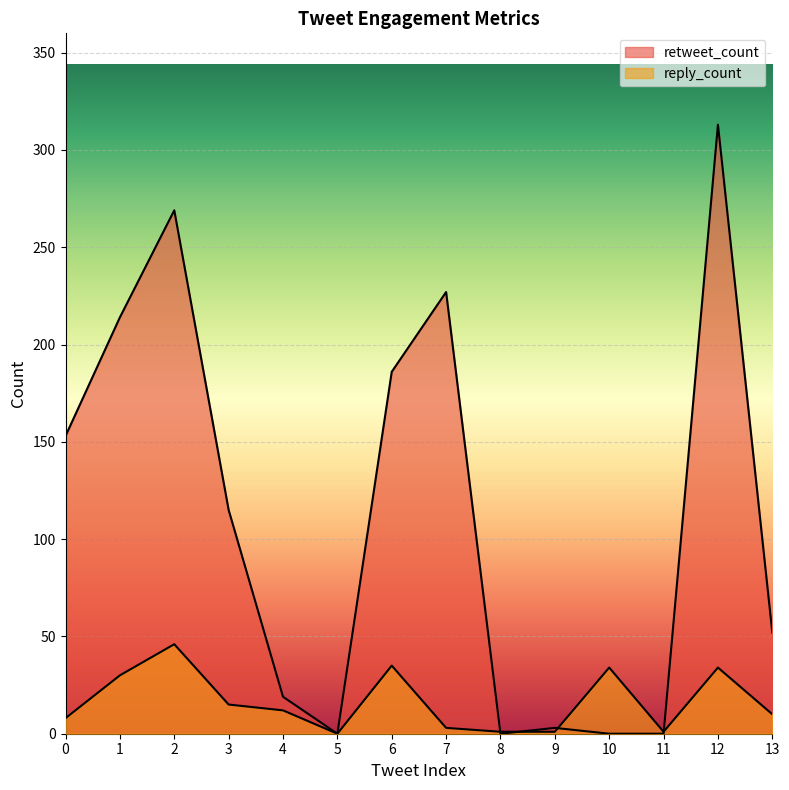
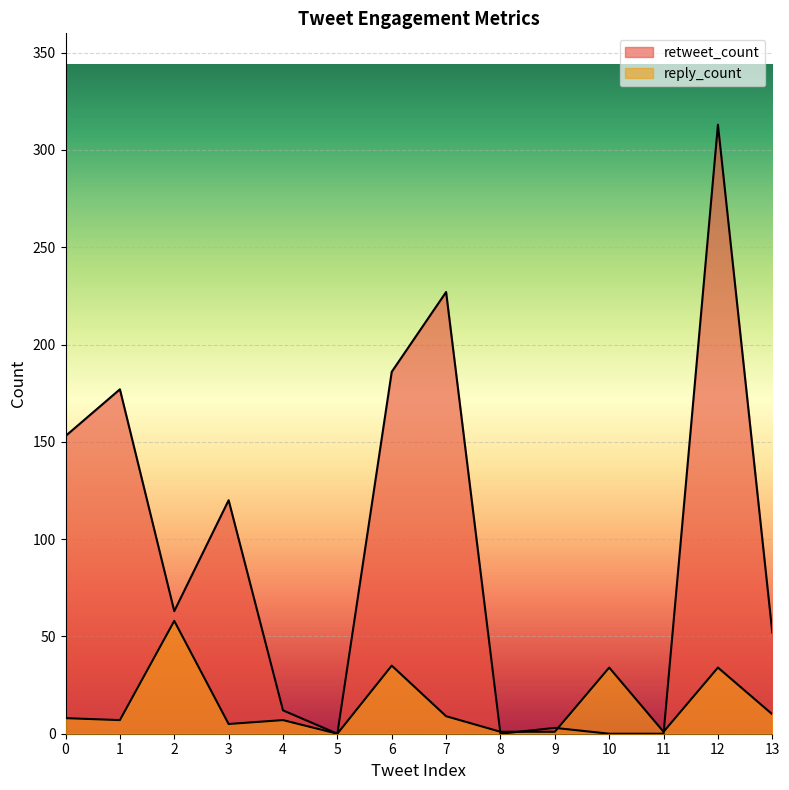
retweet_count, 1: 214 -> 177
reply_count, 1: 30 -> 7
retweet_count, 2: 269 -> 63
reply_count, 2: 46 -> 58
retweet_count, 3: 115 -> 120
reply_count, 3: 15 -> 5
retweet_count, 4: 19 -> 12
reply_count, 4: 12 -> 7
reply_count, 7: 3 -> 9
